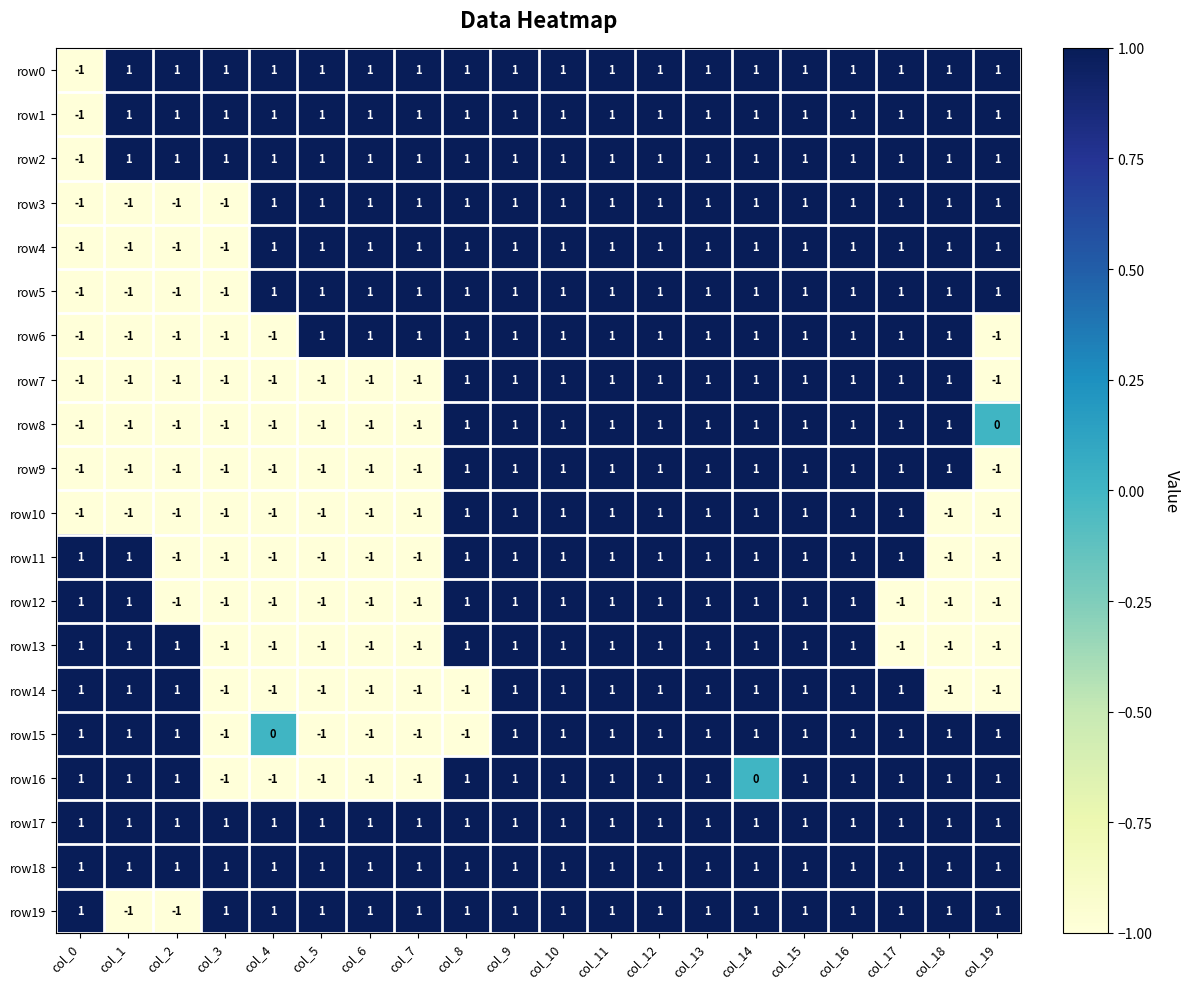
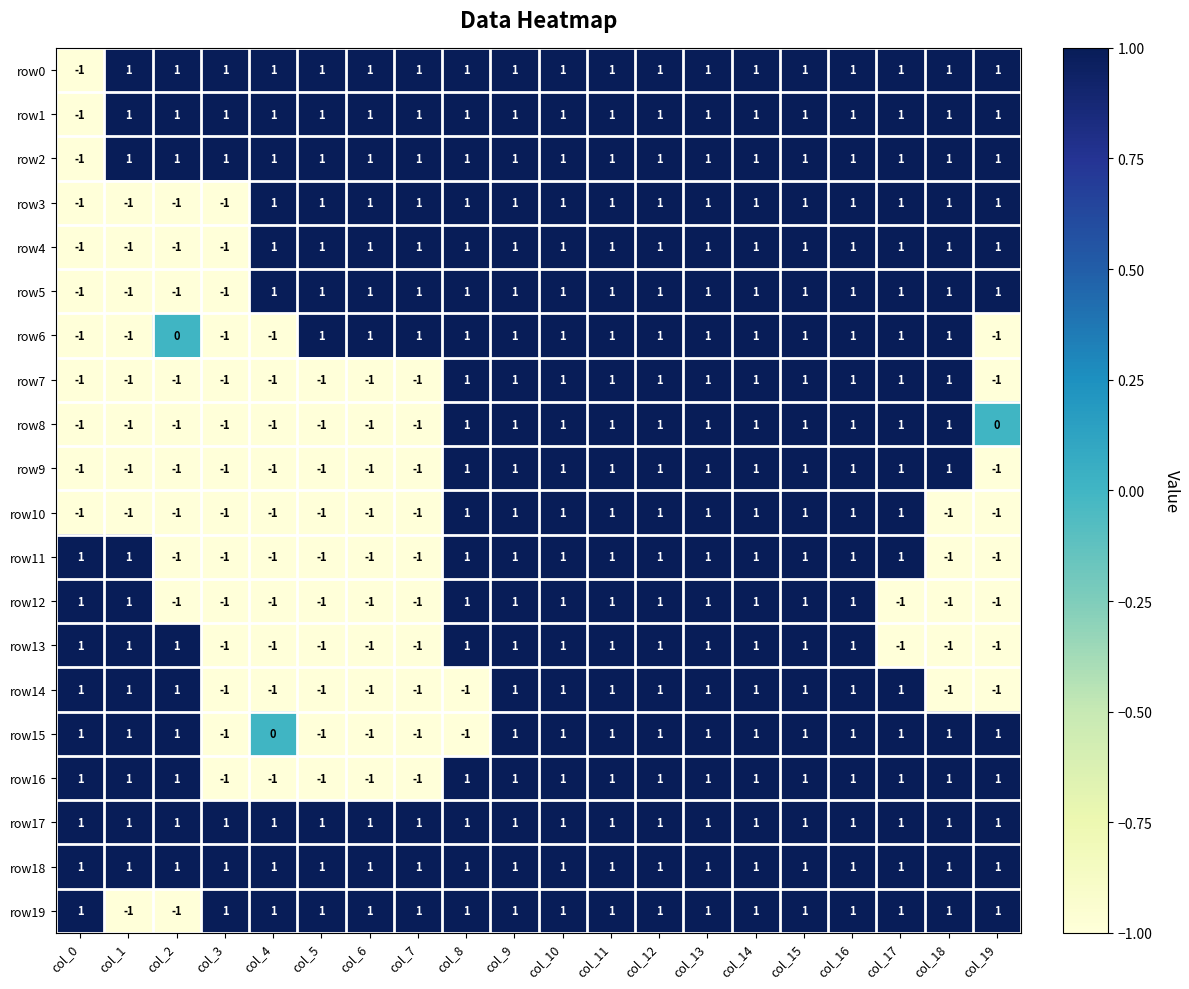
row6, col_2: -1 -> 0
row16, col_14: 0 -> 1
